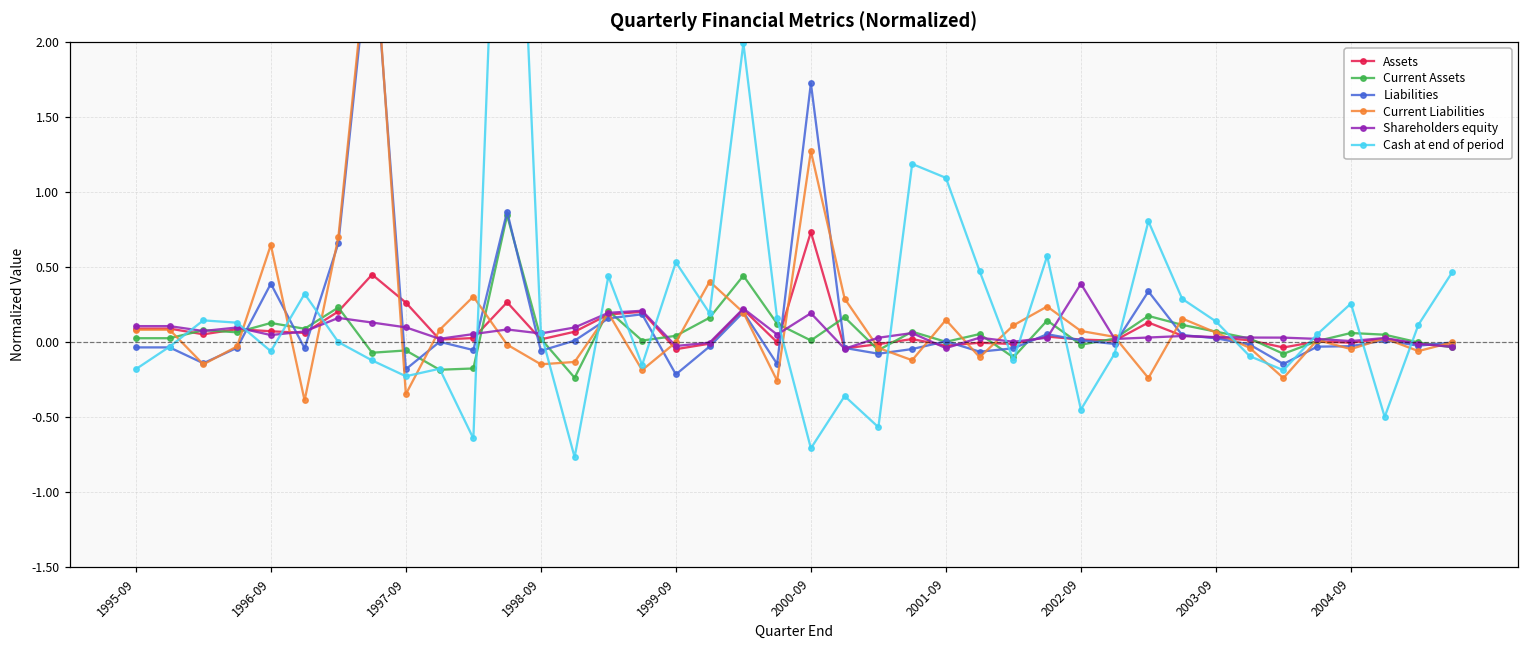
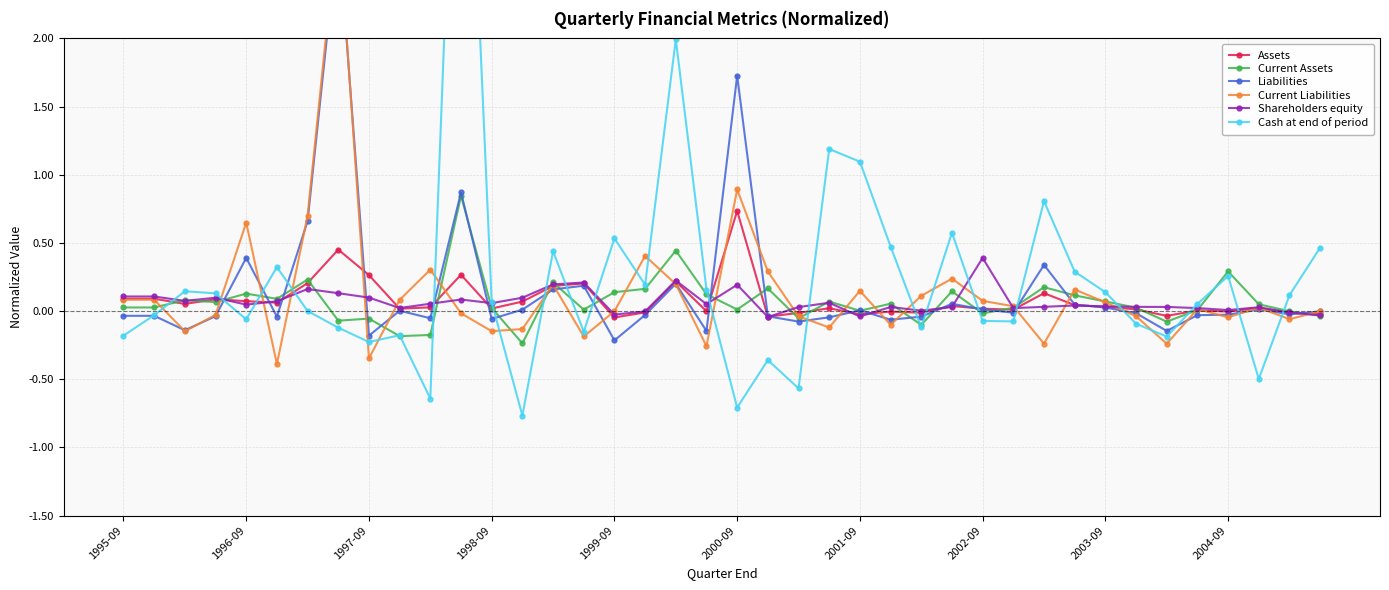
Current Assets, 1999-09: 0.04 -> 0.14
Current Liabilities, 2000-09: 1.27 -> 0.89
Cash at end of period, 2002-09: -0.45 -> -0.07
Current Assets, 2004-09: 0.06 -> 0.29
